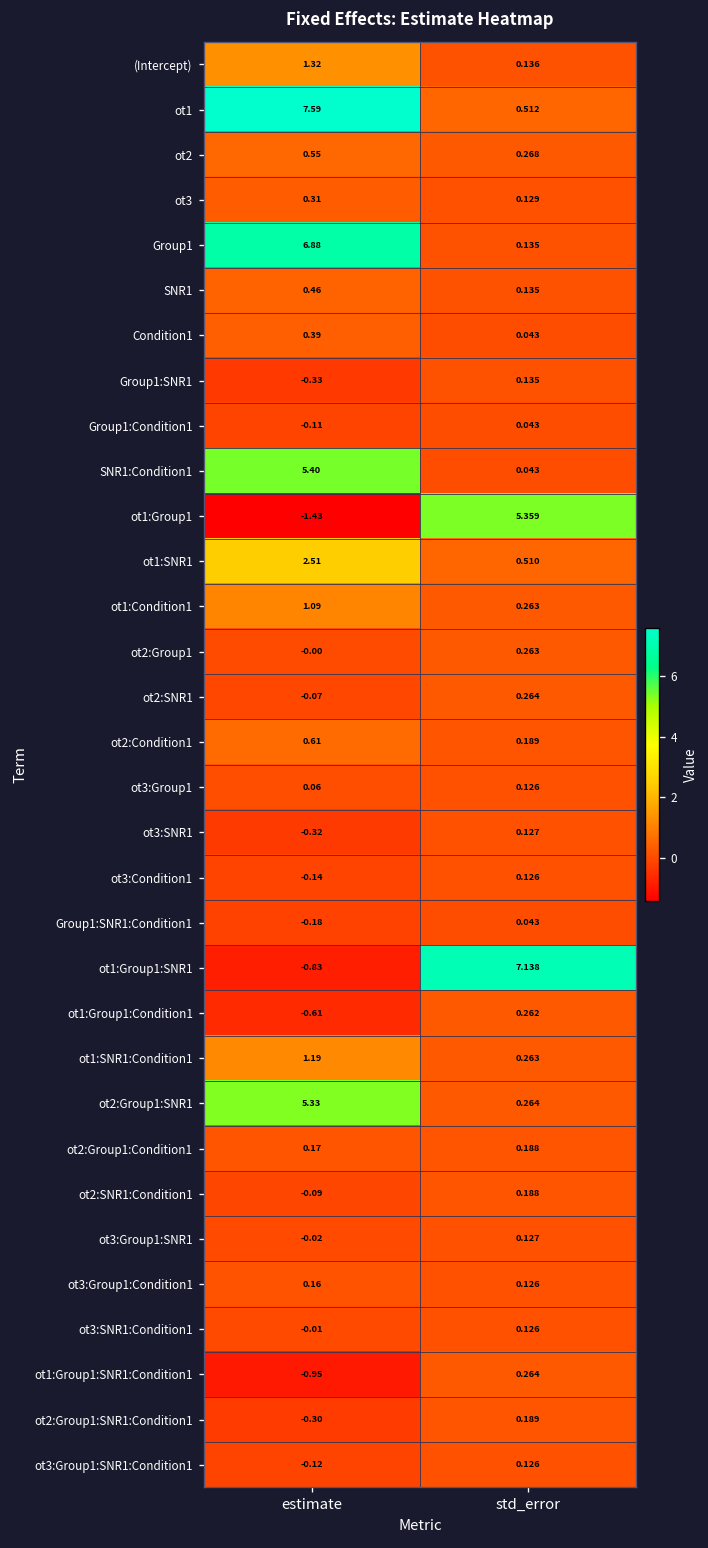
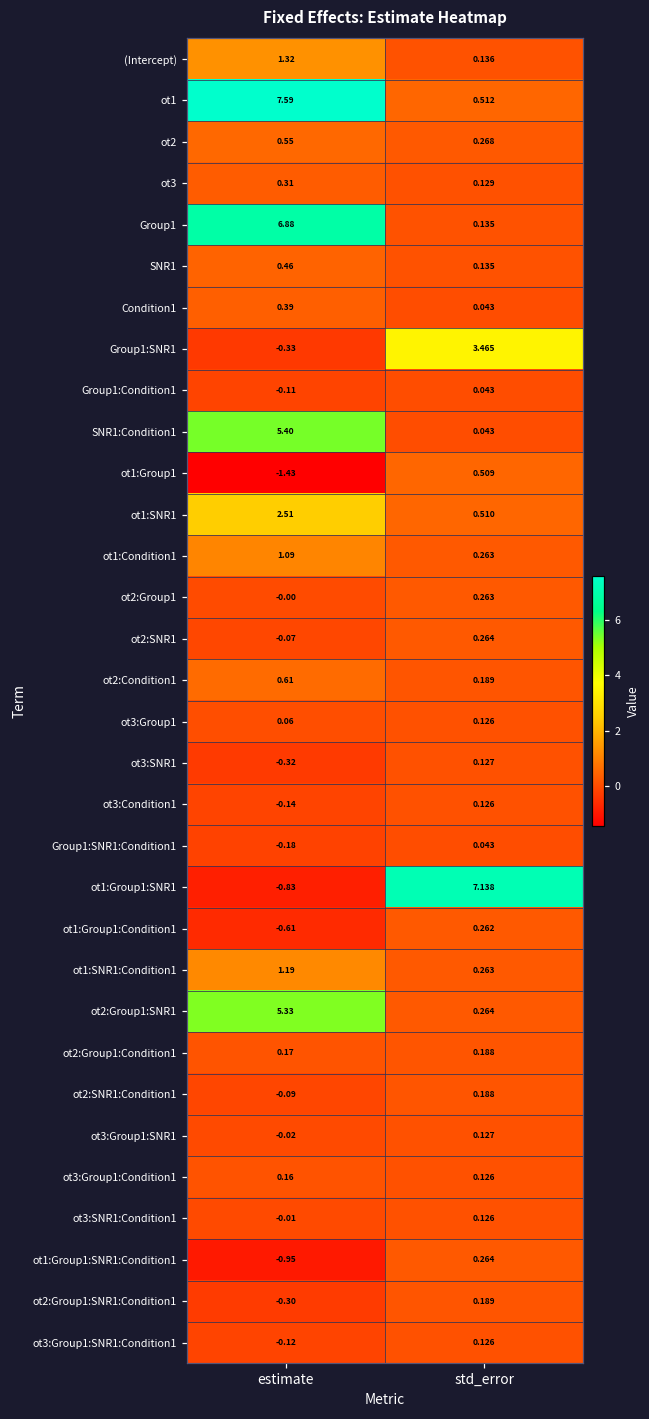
Group1:SNR1, std_error: 0.135 -> 3.465
ot1:Group1, std_error: 5.359 -> 0.509
